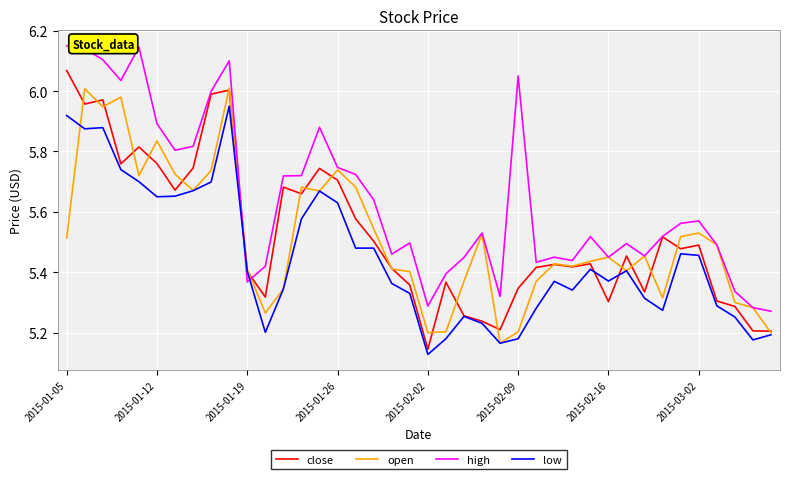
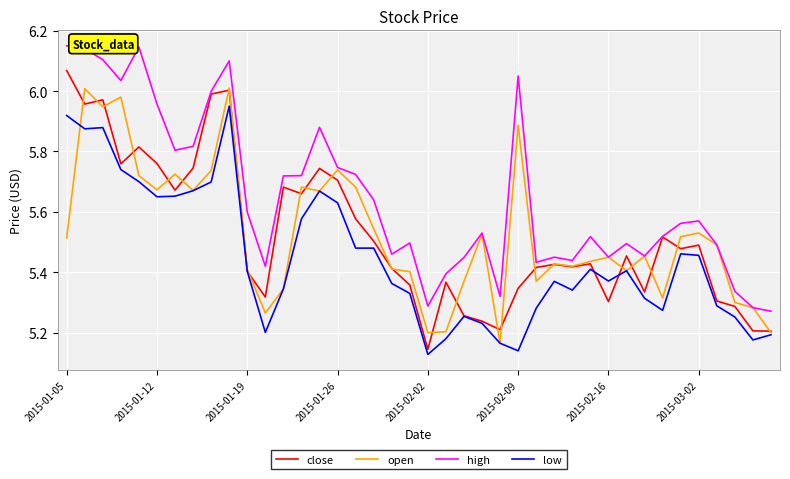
open, 2015-01-12: 5.84 -> 5.67
high, 2015-01-12: 5.89 -> 5.96
high, 2015-01-19: 5.37 -> 5.60
open, 2015-02-09: 5.20 -> 5.89
low, 2015-02-09: 5.18 -> 5.14
